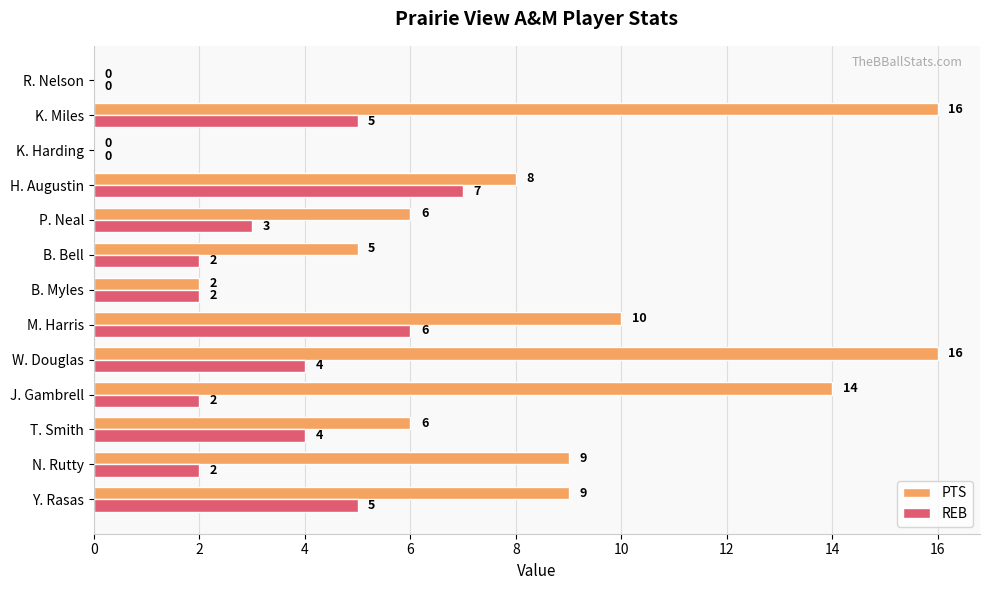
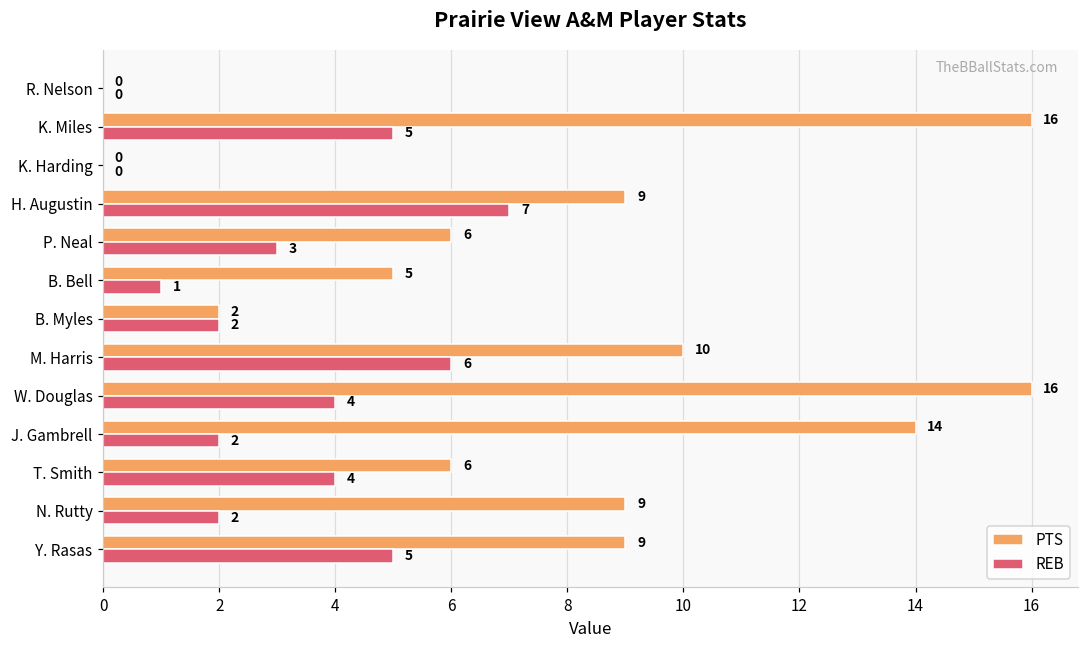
PTS, H. Augustin: 8 -> 9
REB, B. Bell: 2 -> 1
